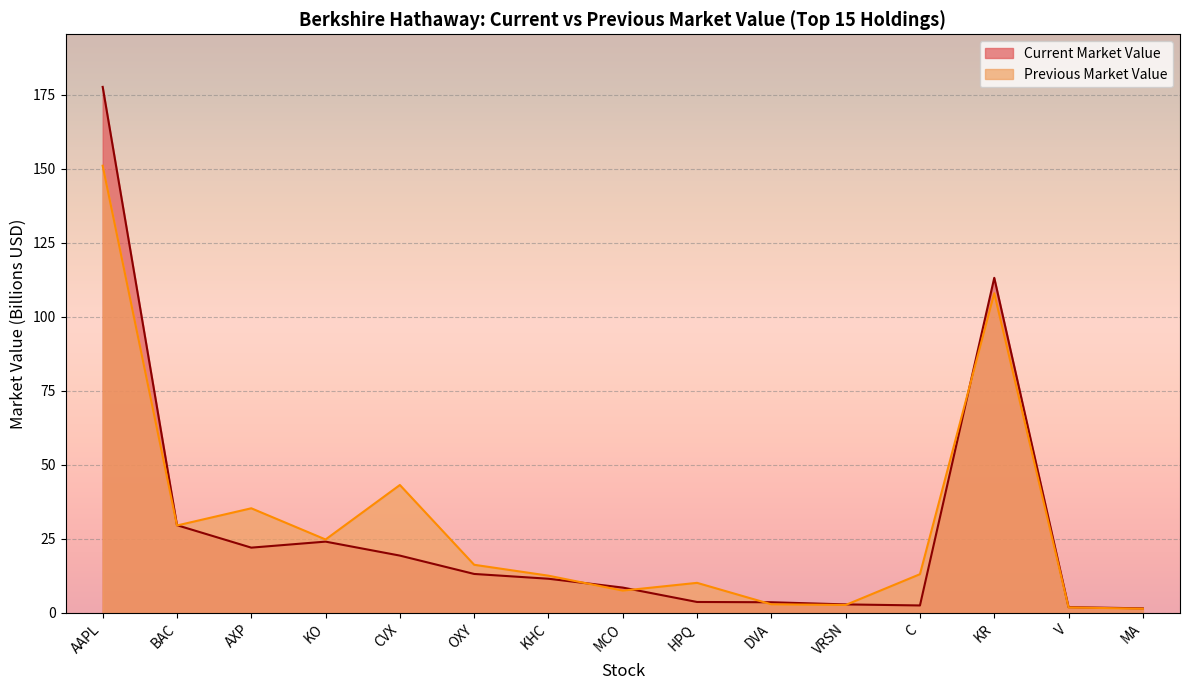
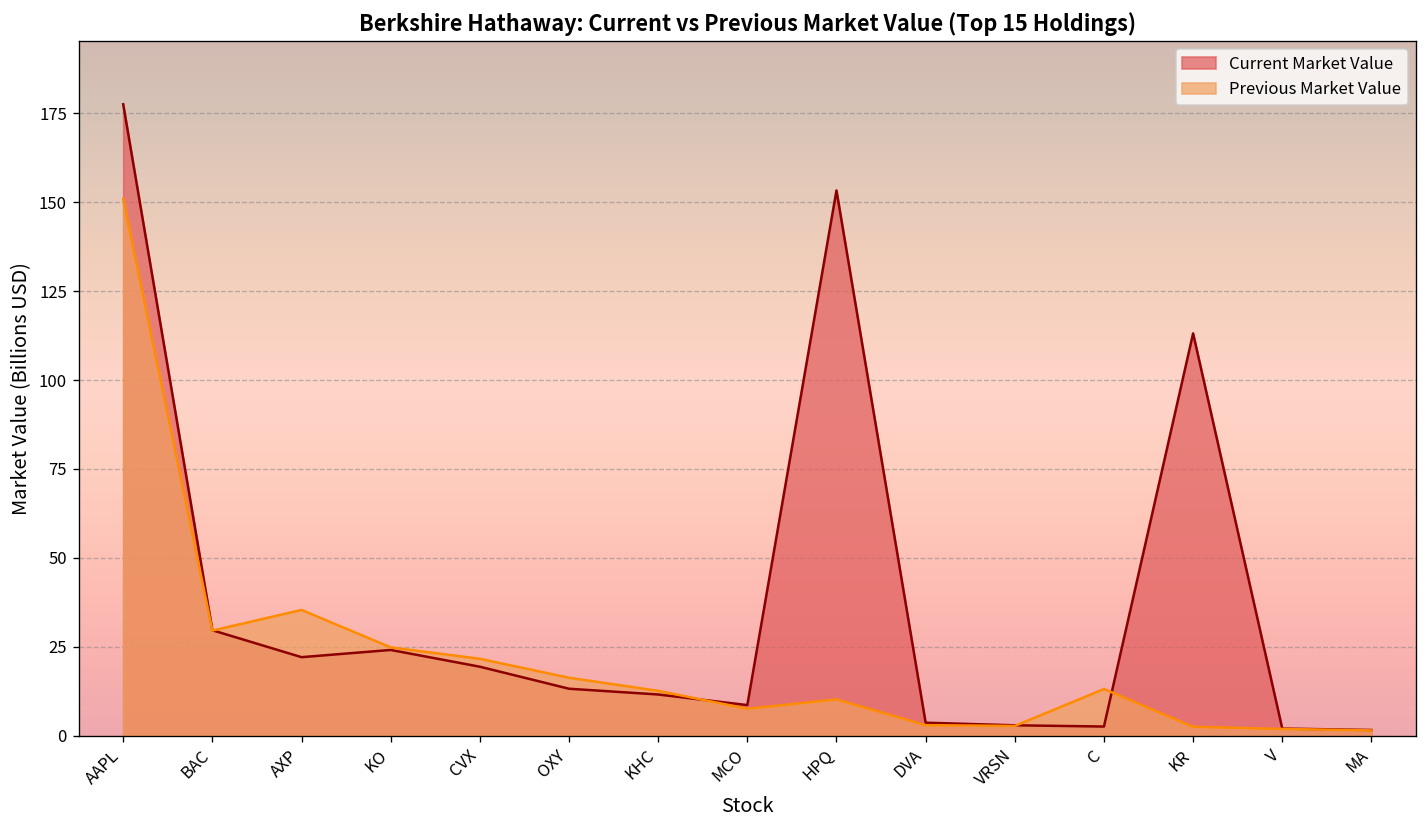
Previous Market Value, CVX: 43 -> 22
Current Market Value, HPQ: 4 -> 153
Previous Market Value, KR: 108 -> 2
